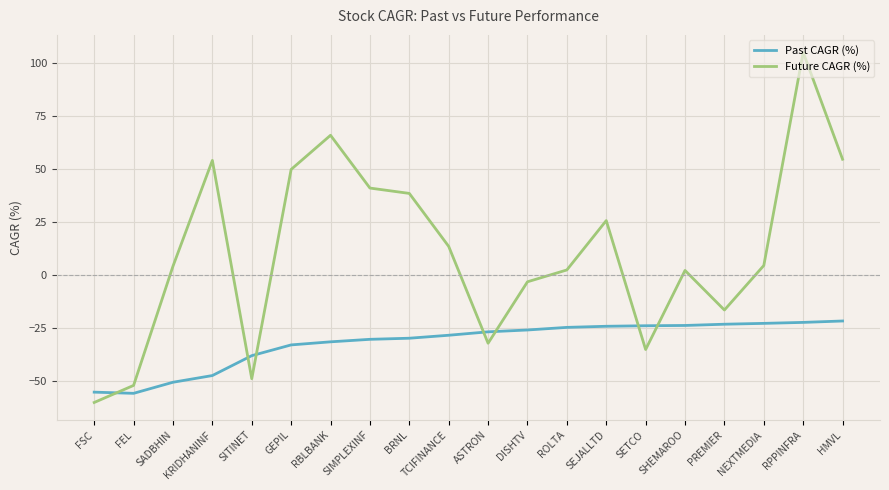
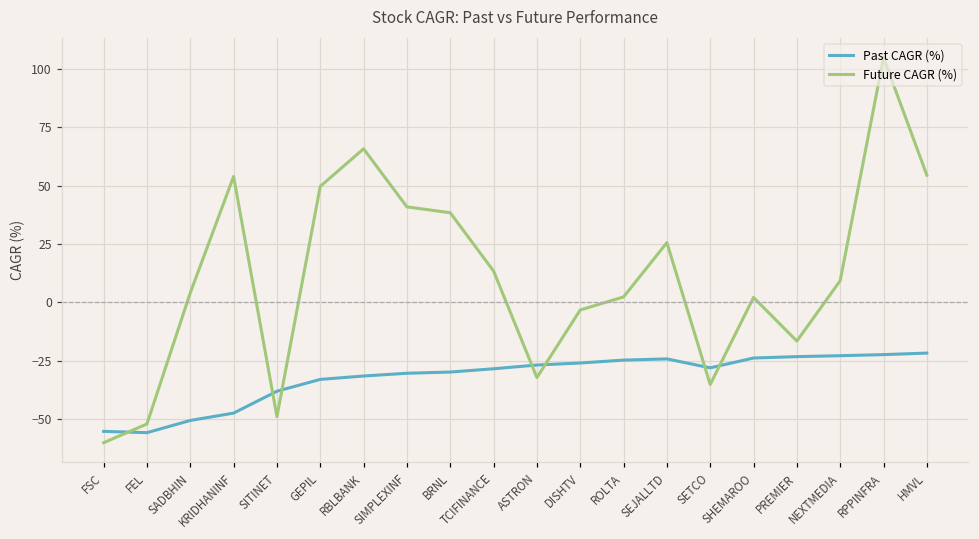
Past CAGR (%), SETCO: -24 -> -28
Future CAGR (%), NEXTMEDIA: 4 -> 9
